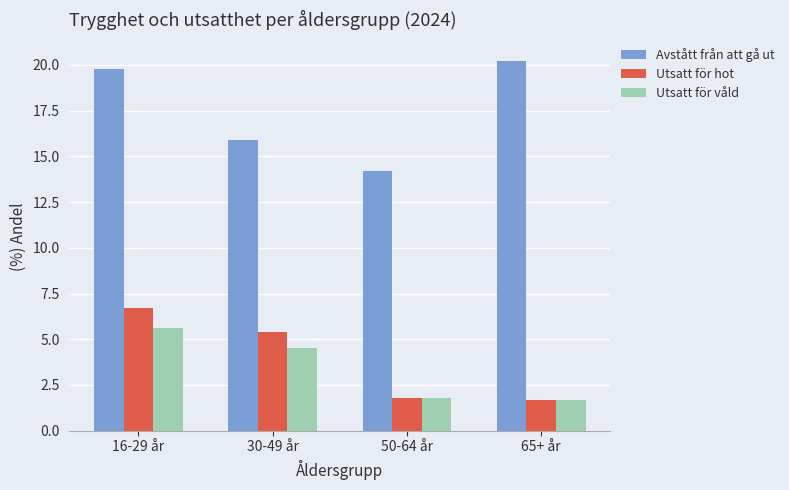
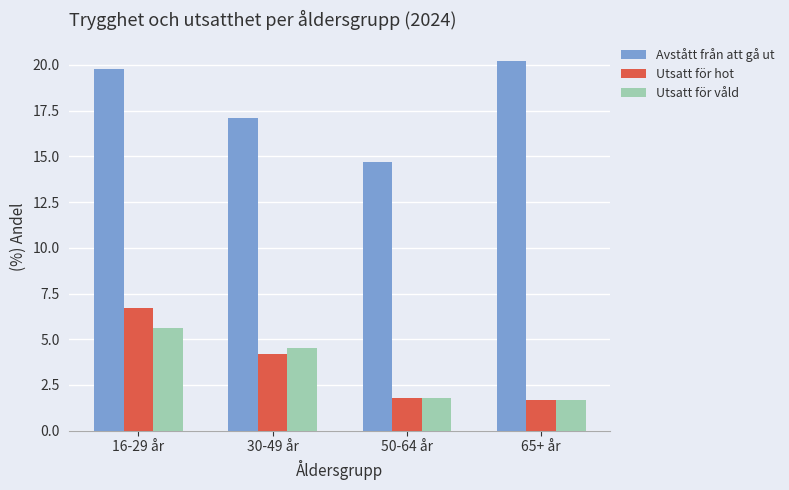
Avstått från att gå ut, 30-49 år: 15.9 -> 17.1
Utsatt för hot, 30-49 år: 5.4 -> 4.2
Avstått från att gå ut, 50-64 år: 14.2 -> 14.7
